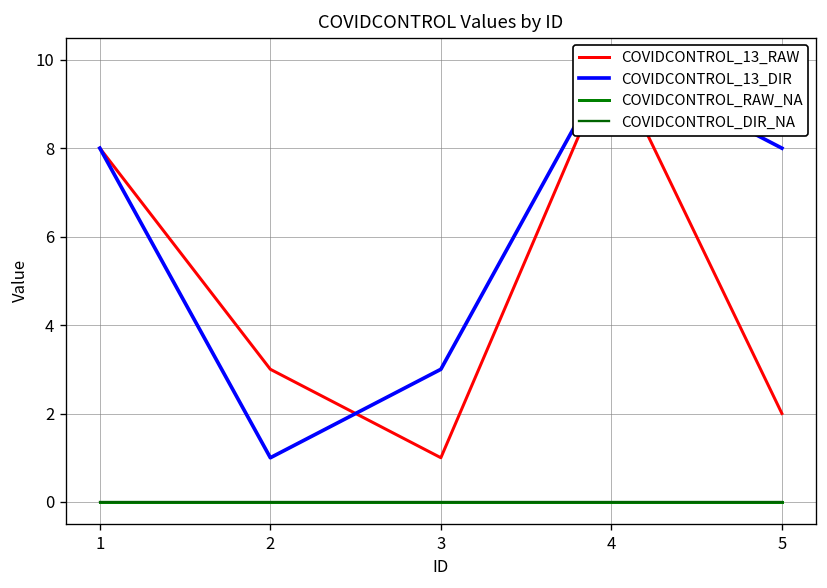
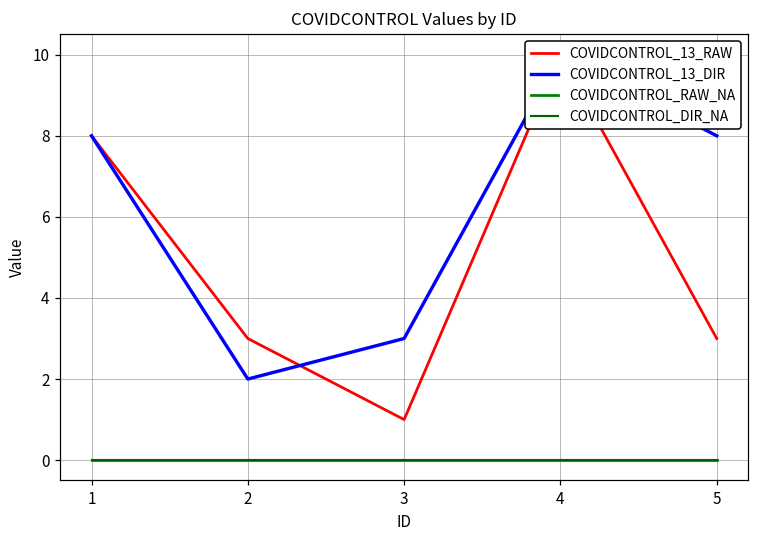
COVIDCONTROL_13_DIR, 2: 1 -> 2
COVIDCONTROL_13_RAW, 5: 2 -> 3
